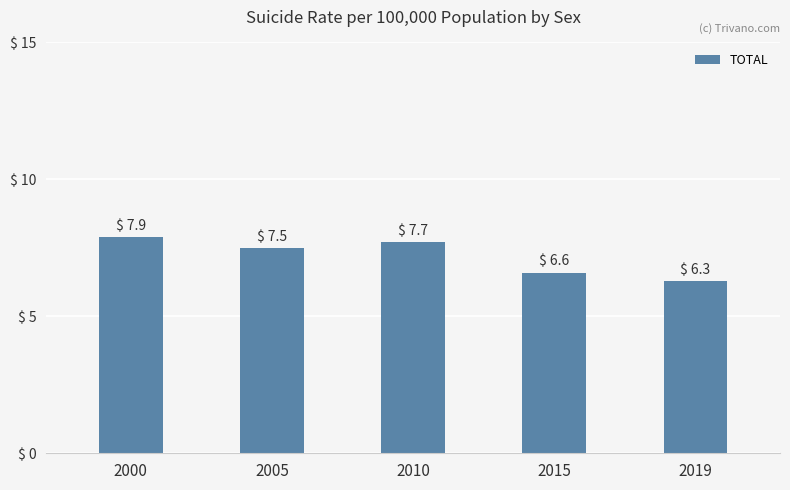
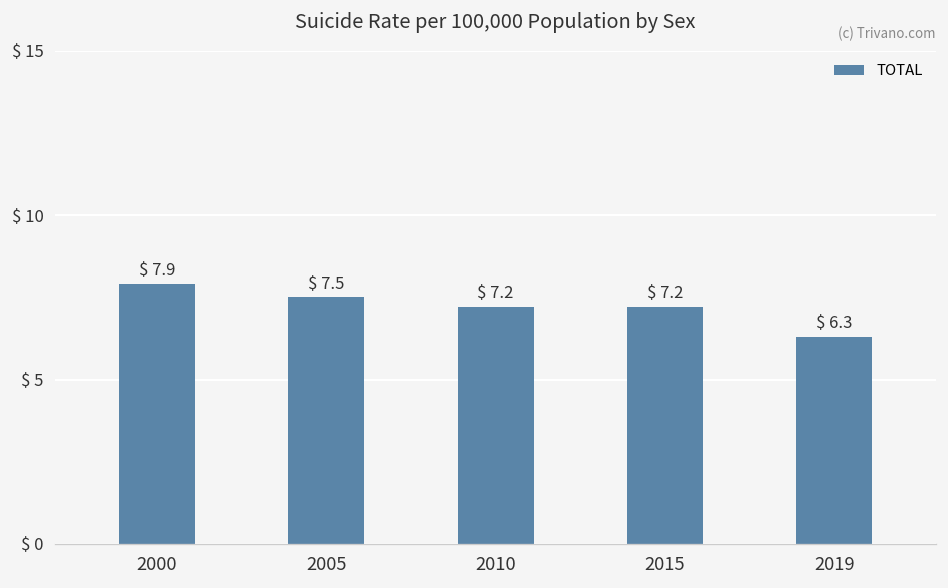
2010: 7.7 -> 7.2
2015: 6.6 -> 7.2
